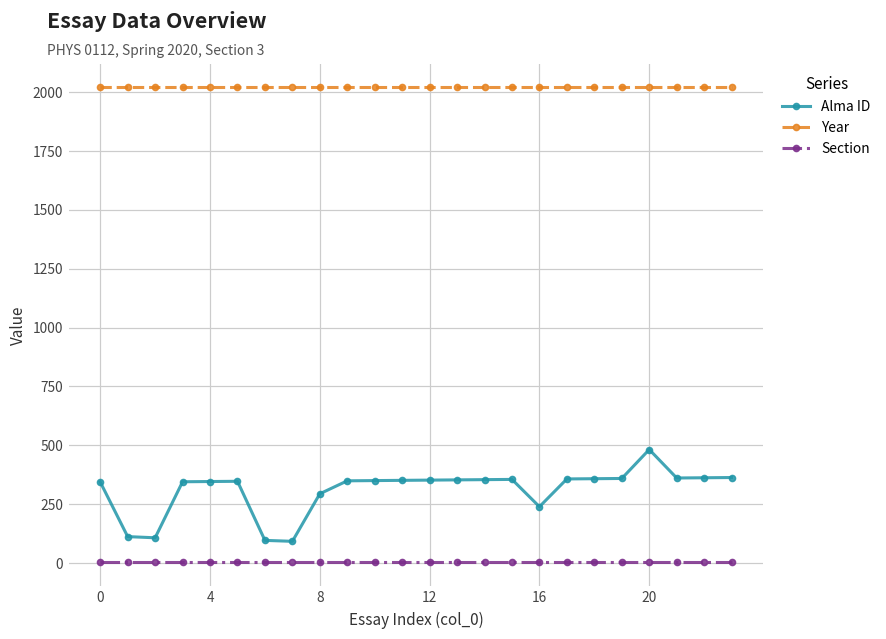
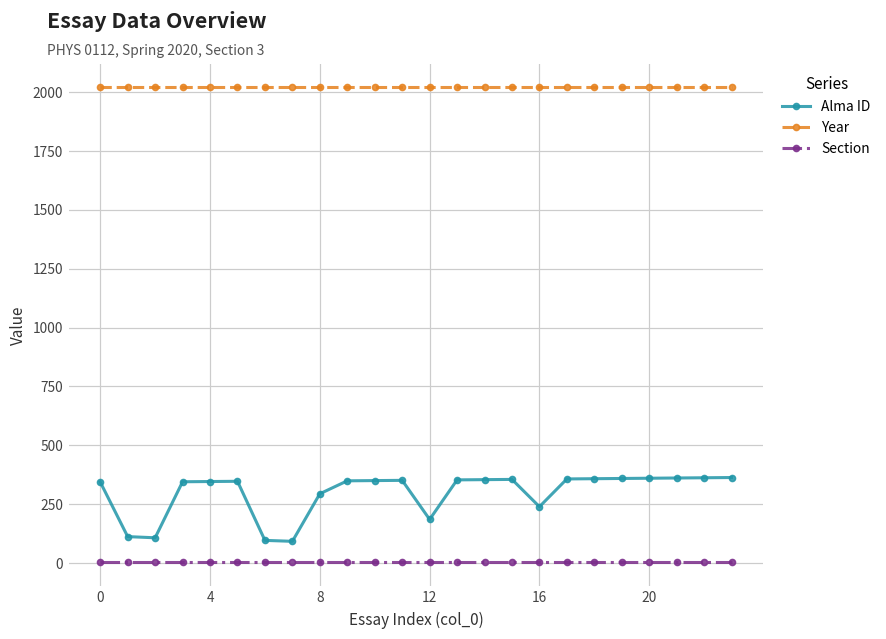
Alma ID, 12: 350 -> 190
Alma ID, 20: 480 -> 360
